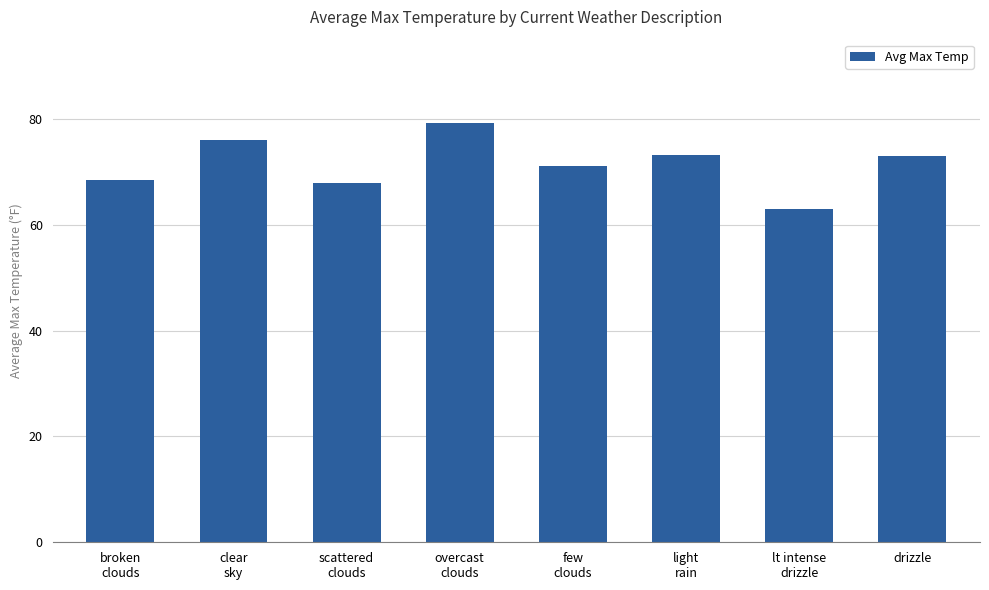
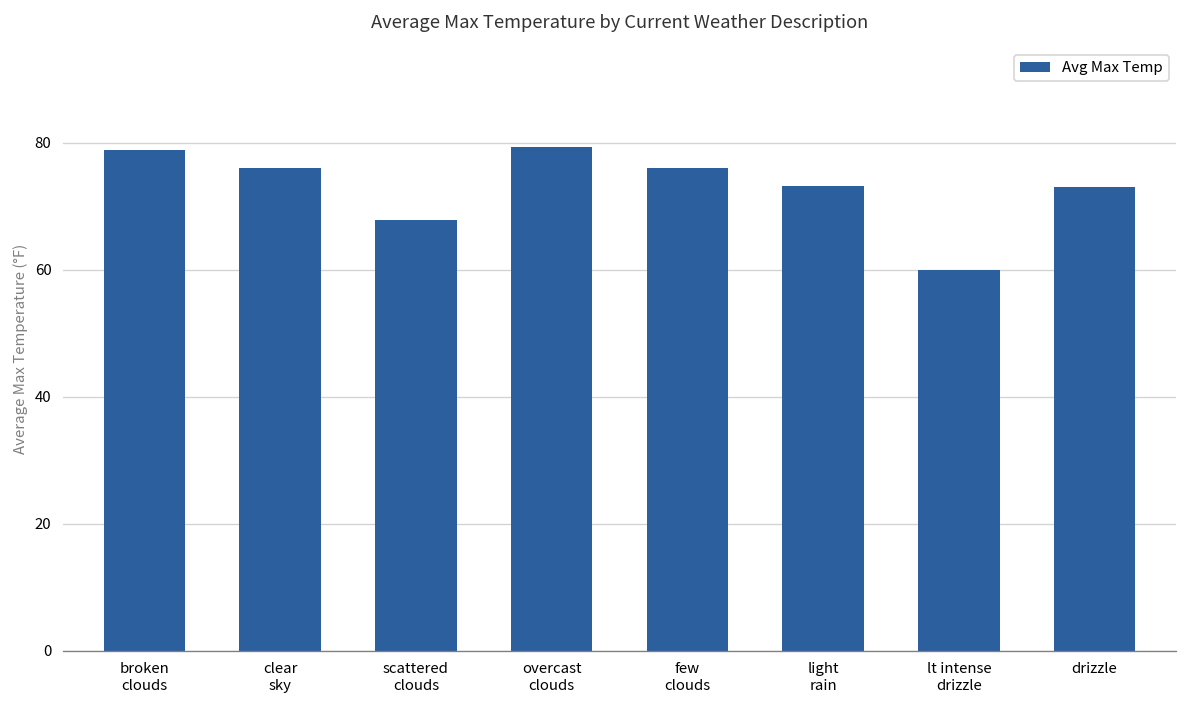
broken clouds: 68 -> 79
few clouds: 71 -> 76
lt intense drizzle: 63 -> 60
